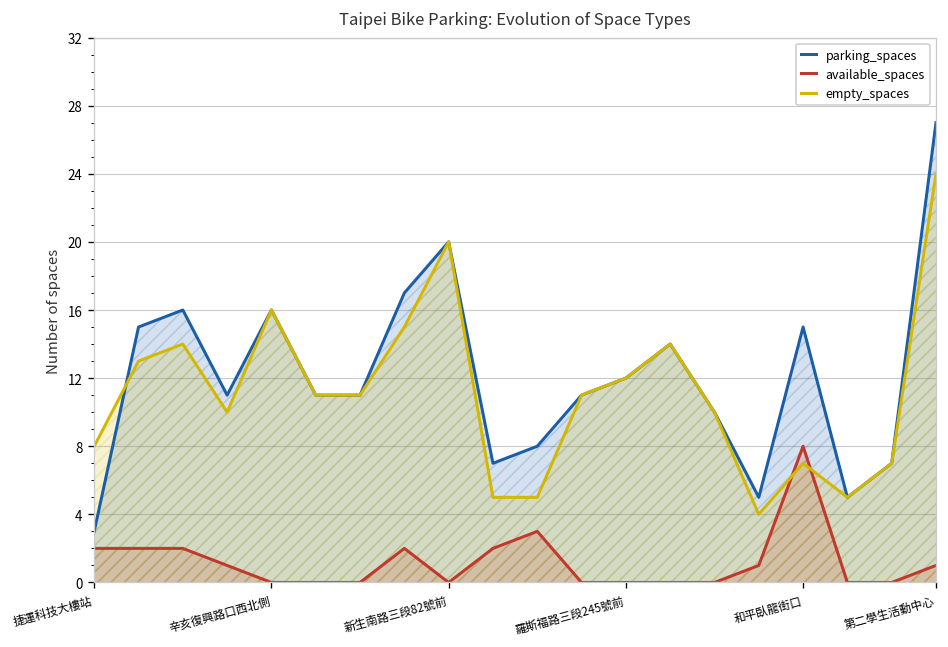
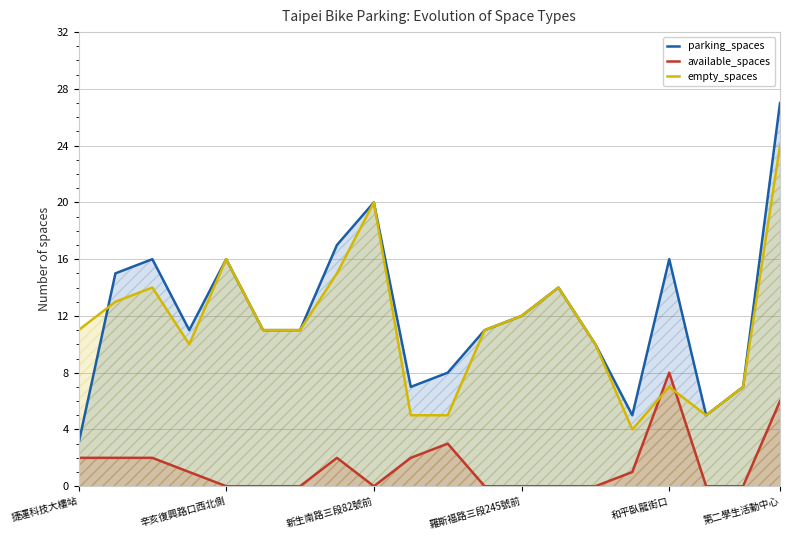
empty_spaces, 捷運科技大樓站: 8 -> 11
parking_spaces, 和平臥龍街口: 15 -> 16
available_spaces, 第二學生活動中心: 1 -> 6
